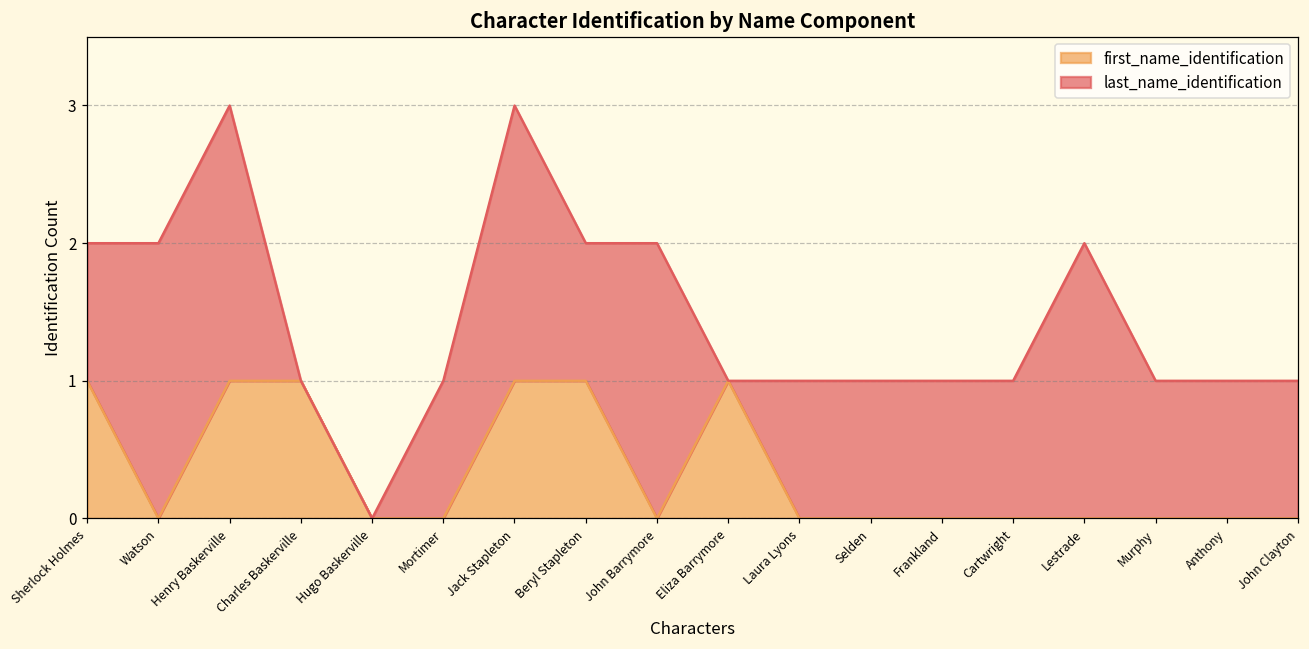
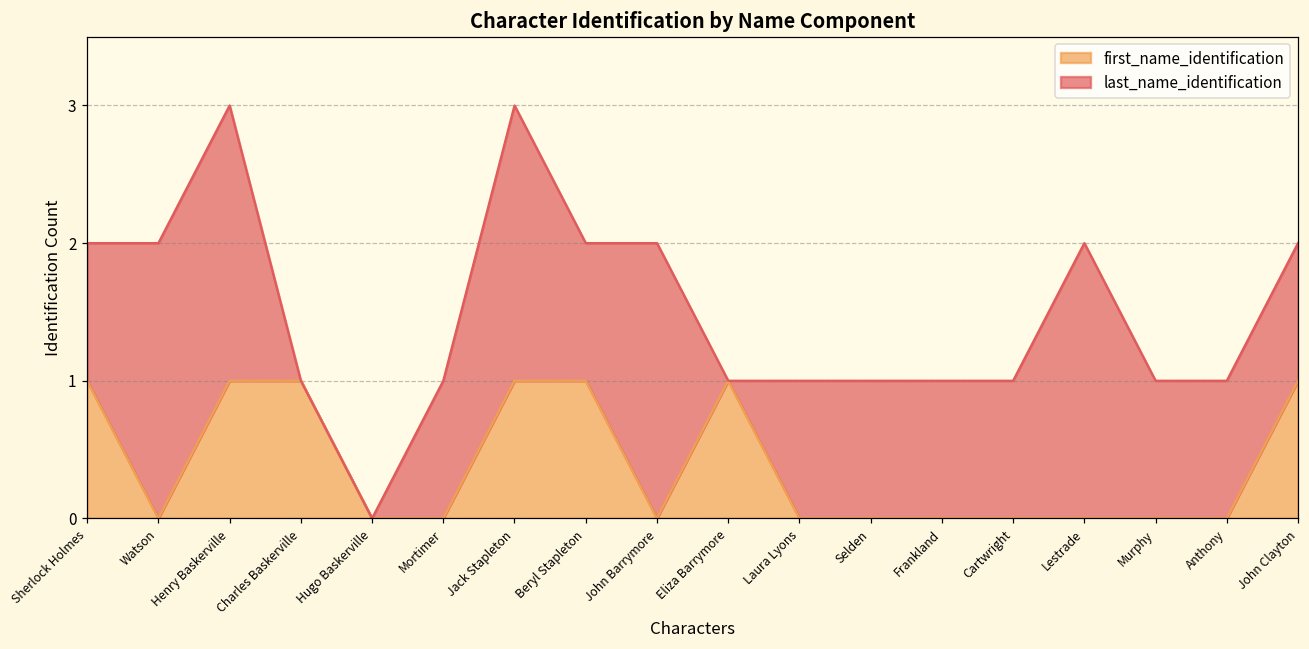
first_name_identification, John Clayton: 0 -> 1
